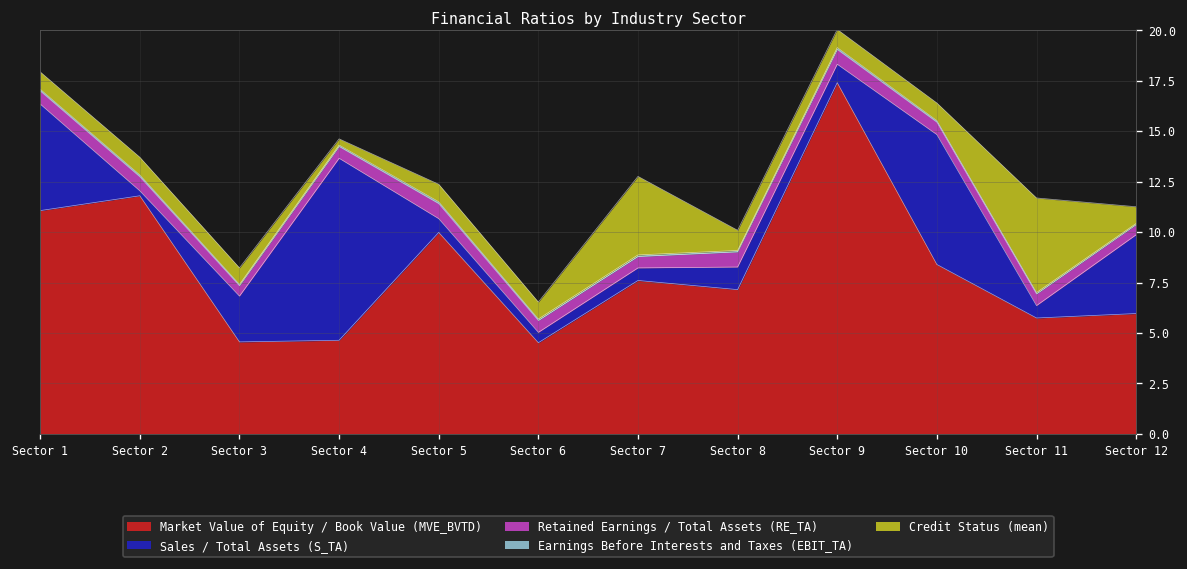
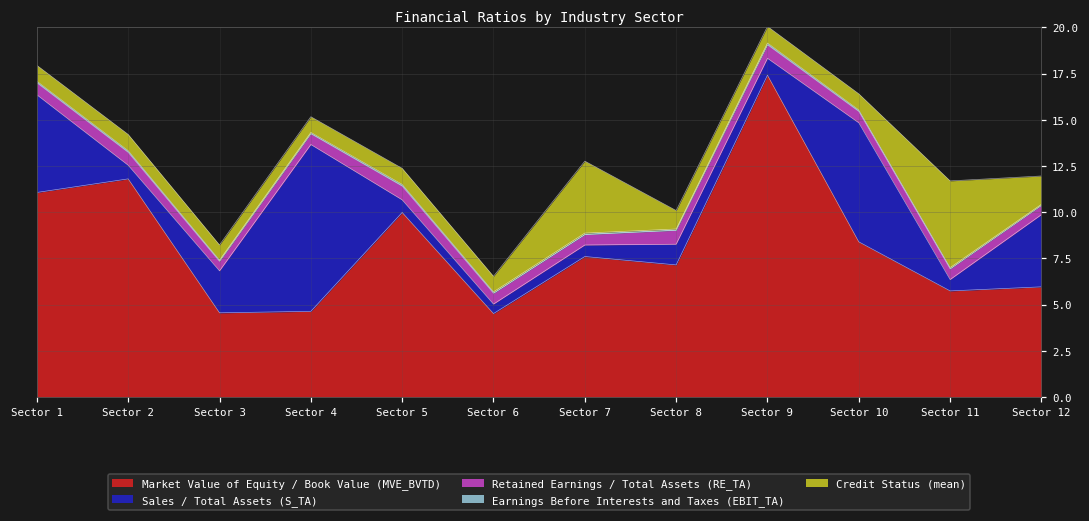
Sales / Total Assets (S_TA), Sector 2: 0.2 -> 0.7
Credit Status (mean), Sector 4: 0.3 -> 0.8
Credit Status (mean), Sector 12: 0.8 -> 1.5
